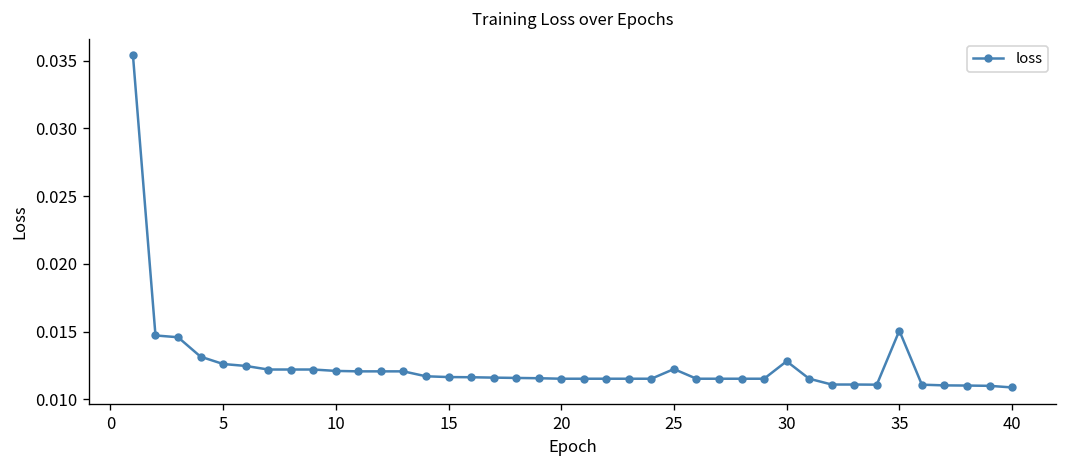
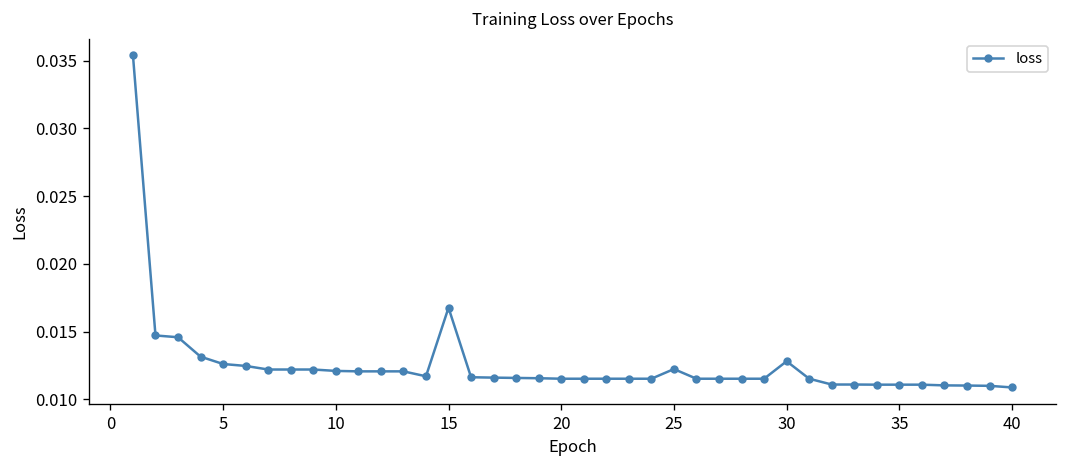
15: 0.0116 -> 0.0168
35: 0.0151 -> 0.0111
